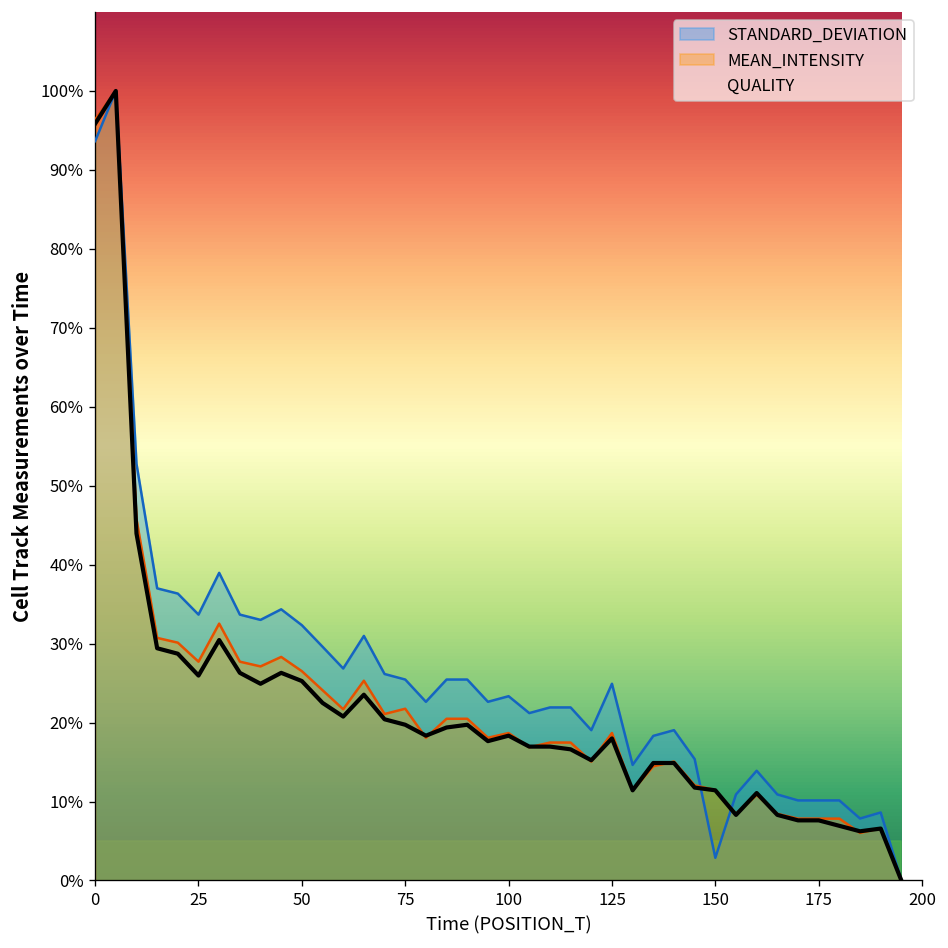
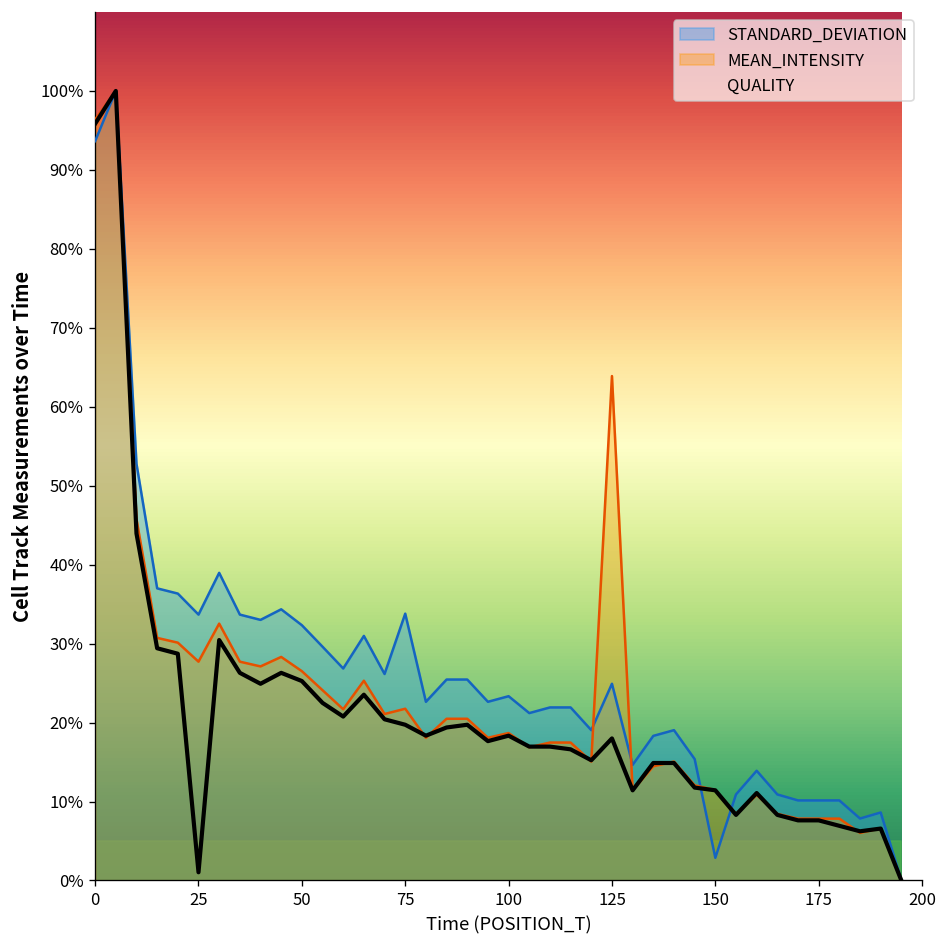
QUALITY, 25: 26% -> 1%
STANDARD_DEVIATION, 75: 25% -> 34%
MEAN_INTENSITY, 125: 19% -> 64%
